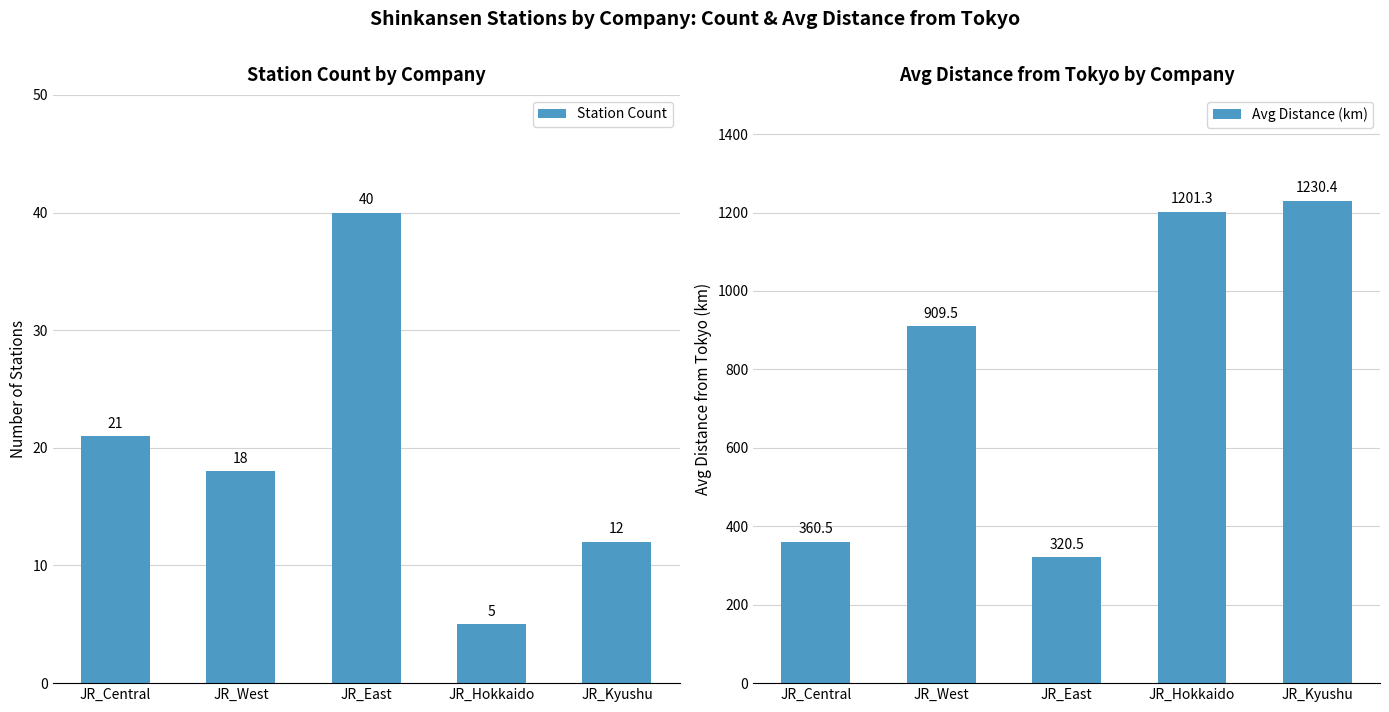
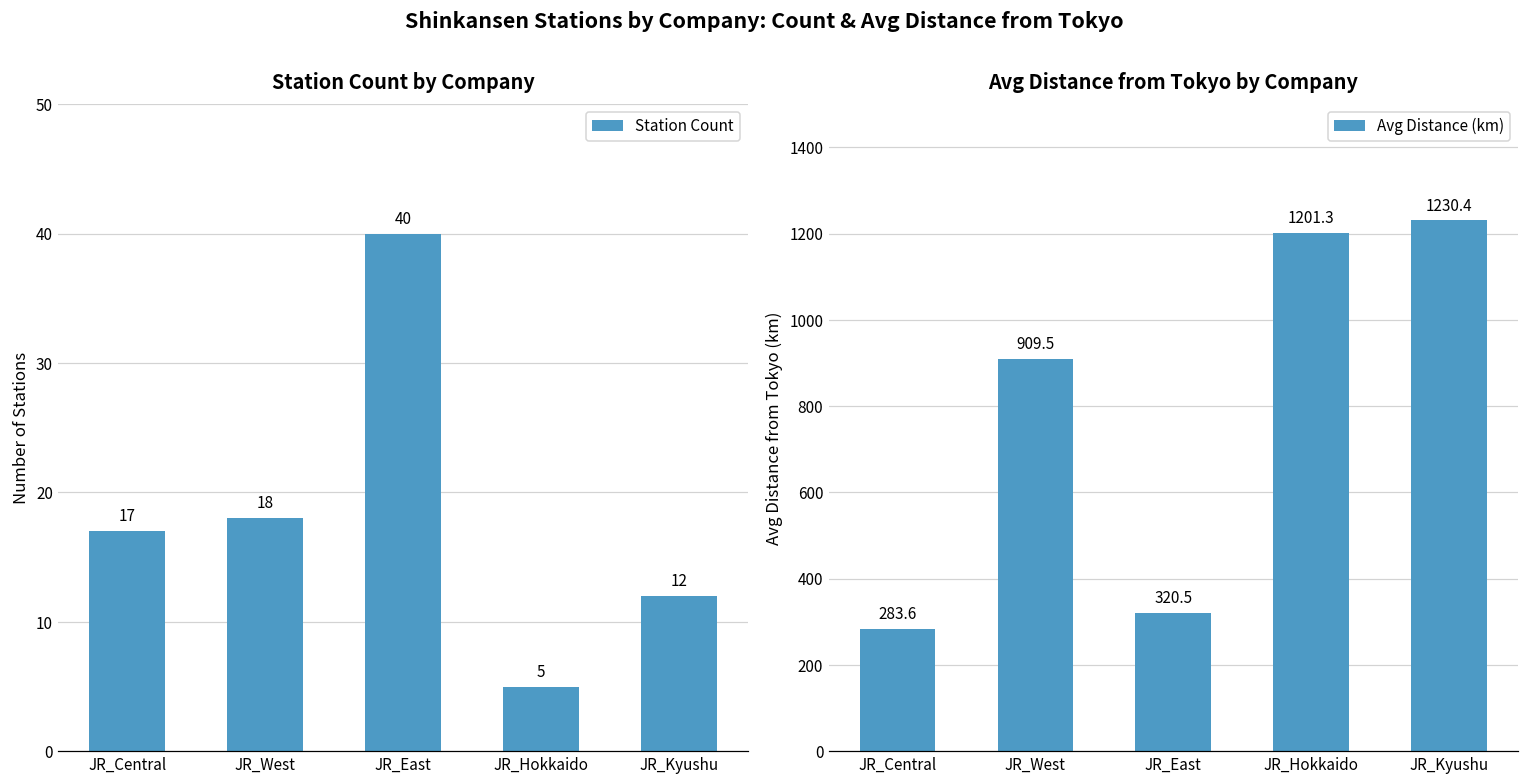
Station Count by Company, JR_Central: 21 -> 17
Avg Distance from Tokyo by Company, JR_Central: 360.5 -> 283.6
